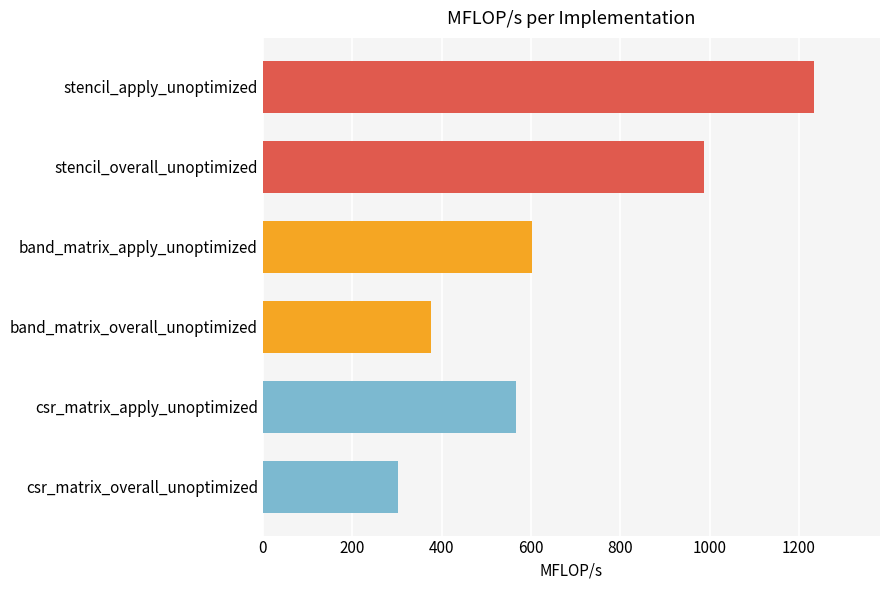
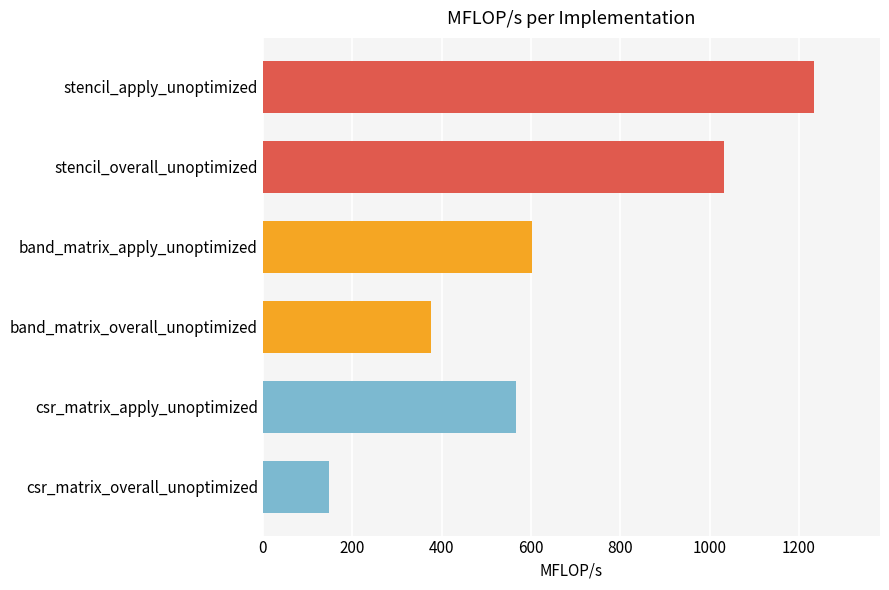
stencil_overall_unoptimized: 990 -> 1030
csr_matrix_overall_unoptimized: 300 -> 150
